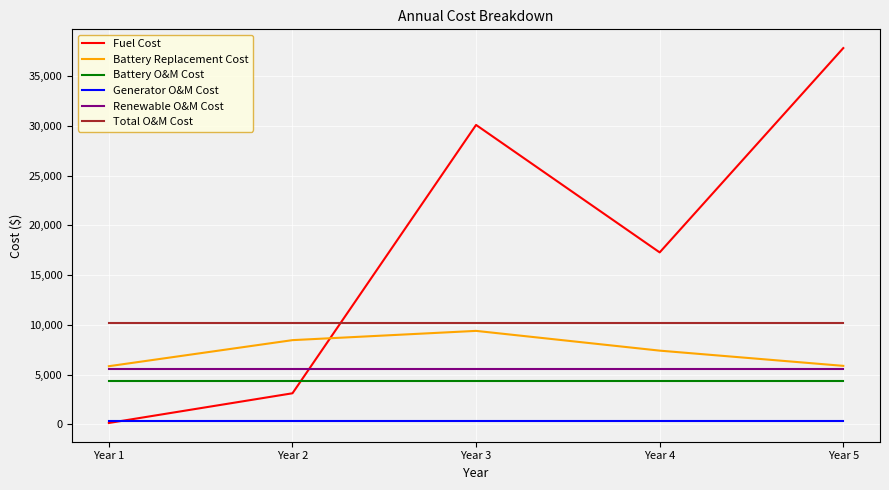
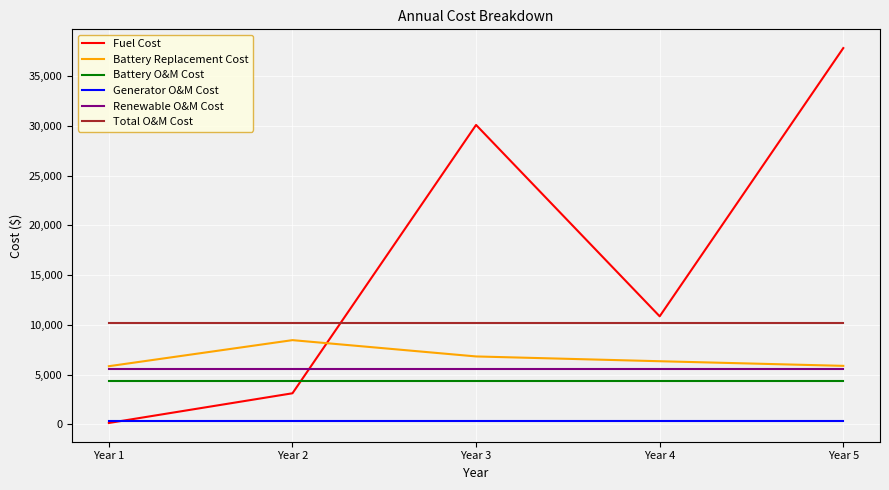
Battery Replacement Cost, Year 3: 9,000 -> 7,000
Fuel Cost, Year 4: 17,000 -> 11,000
Battery Replacement Cost, Year 4: 7,000 -> 6,000
